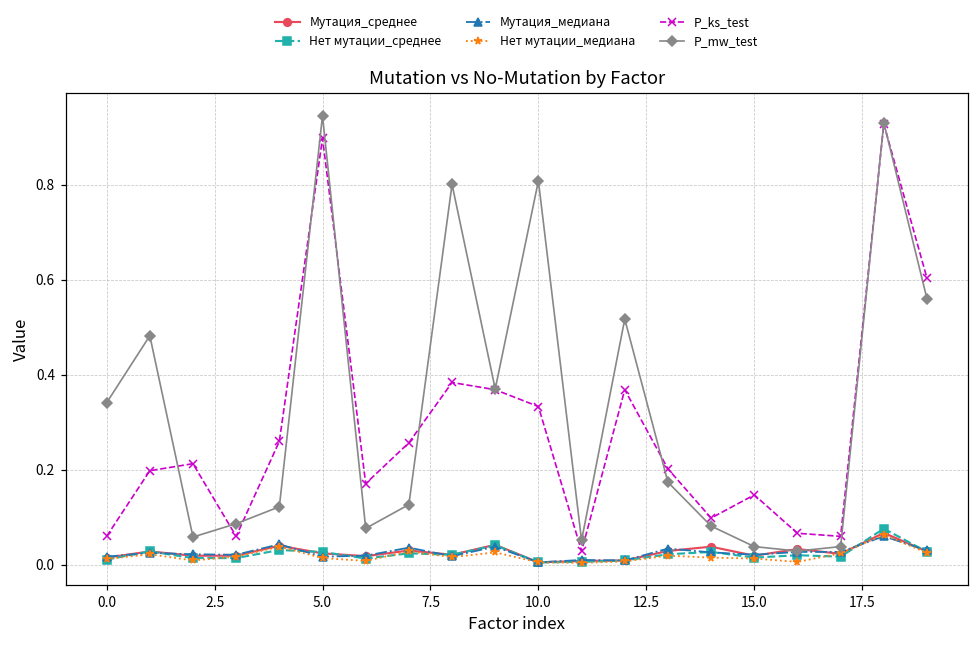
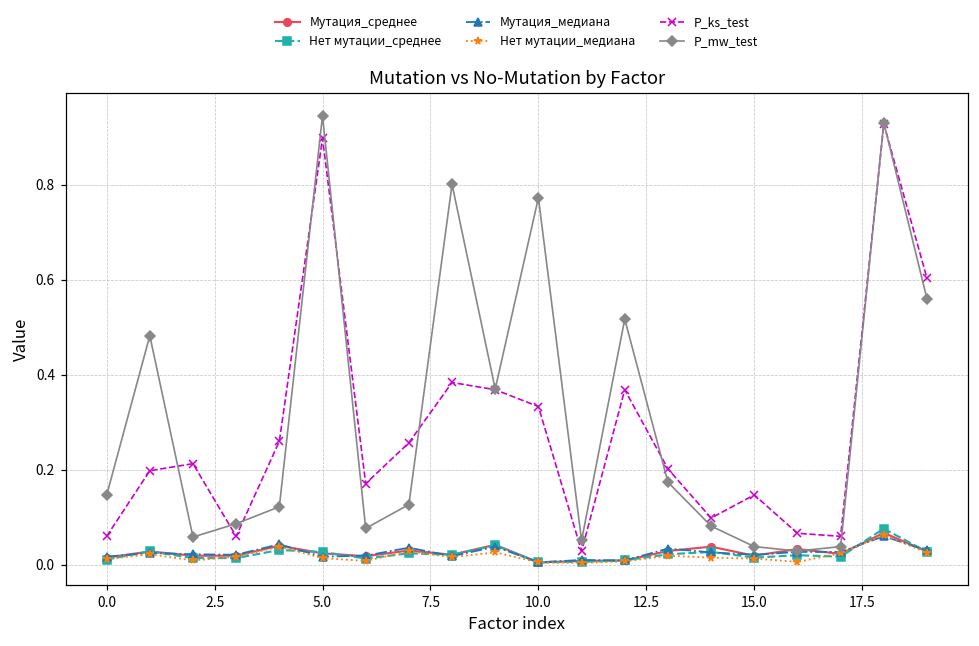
P_mw_test, 0.0: 0.34 -> 0.15
P_mw_test, 10.0: 0.81 -> 0.77
